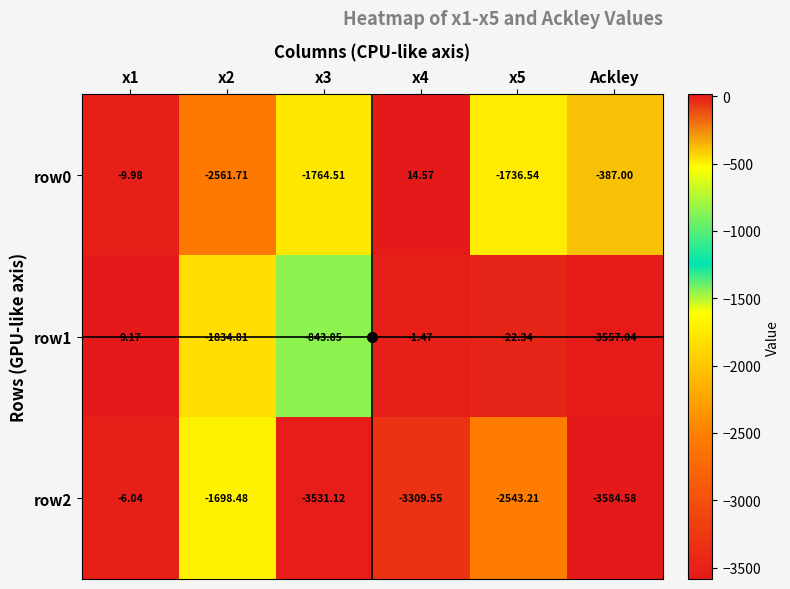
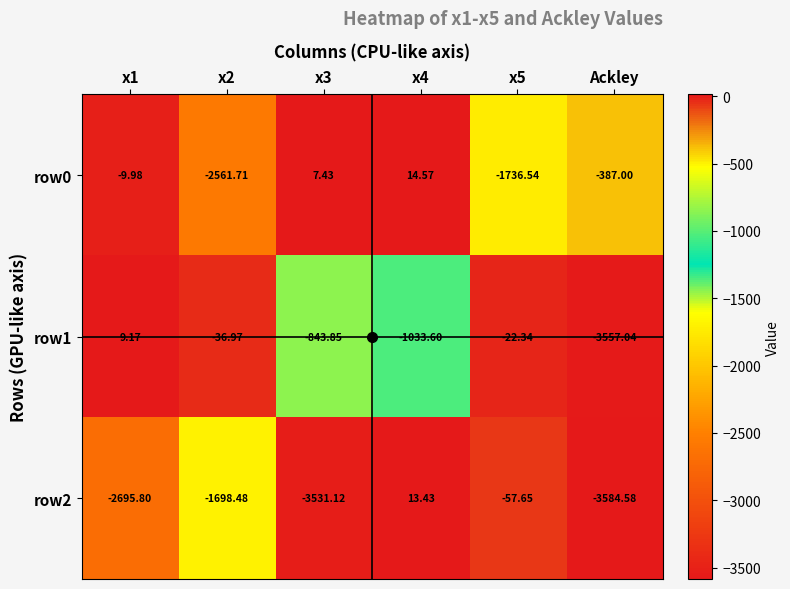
row0, x3: -1764.51 -> 7.43
row1, x2: -1834.81 -> -36.97
row1, x4: -1.47 -> -1033.60
row2, x1: -6.04 -> -2695.80
row2, x4: -3309.55 -> 13.43
row2, x5: -2543.21 -> -57.65
